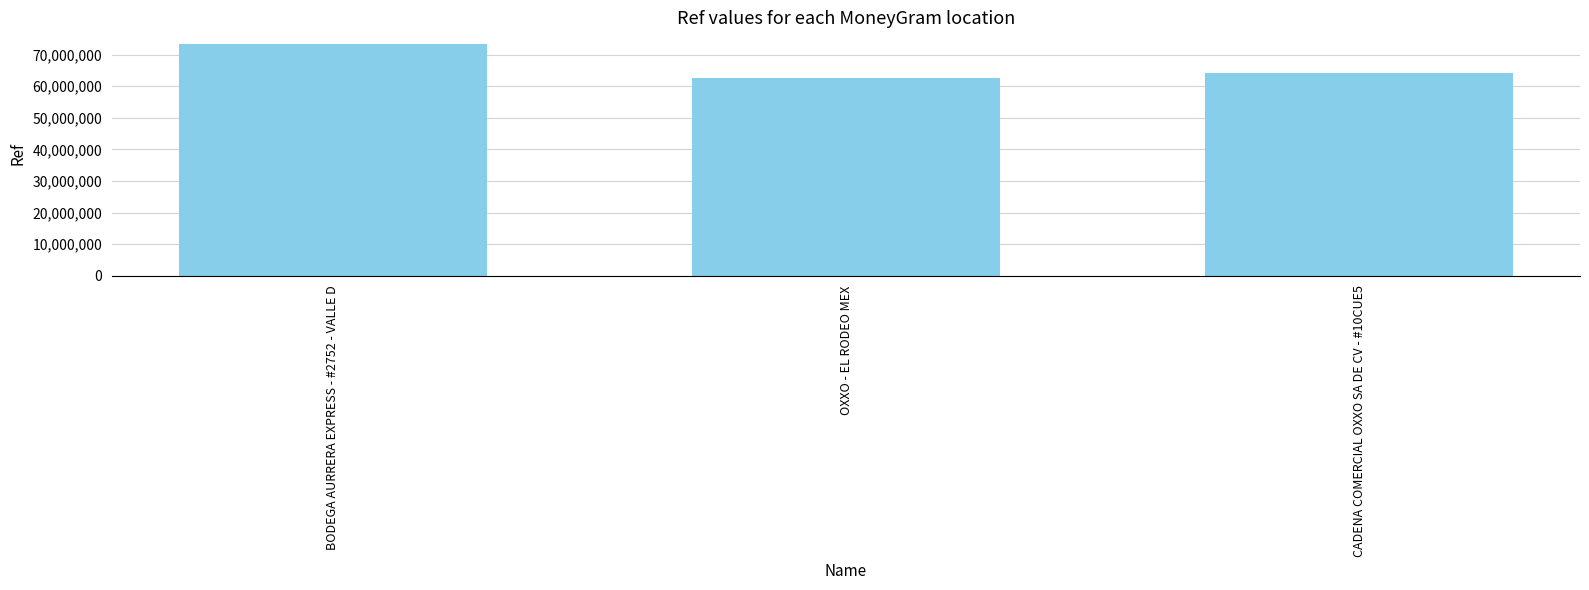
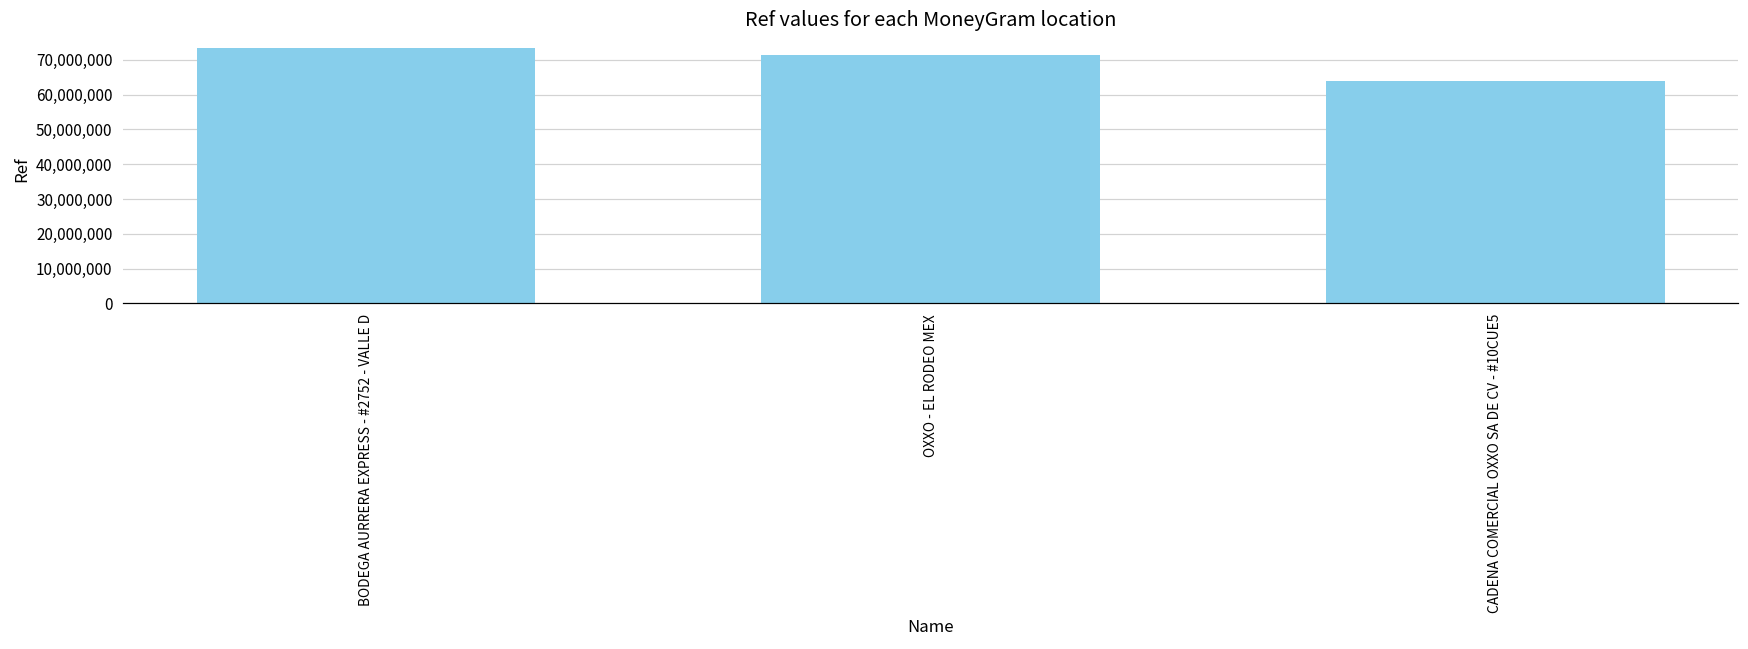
OXXO - EL RODEO MEX: 63,000,000 -> 71,000,000
